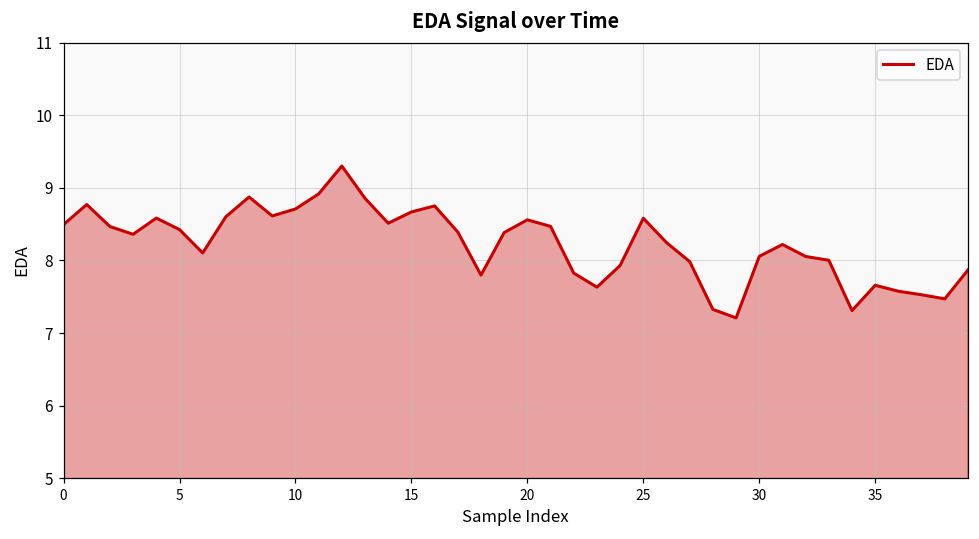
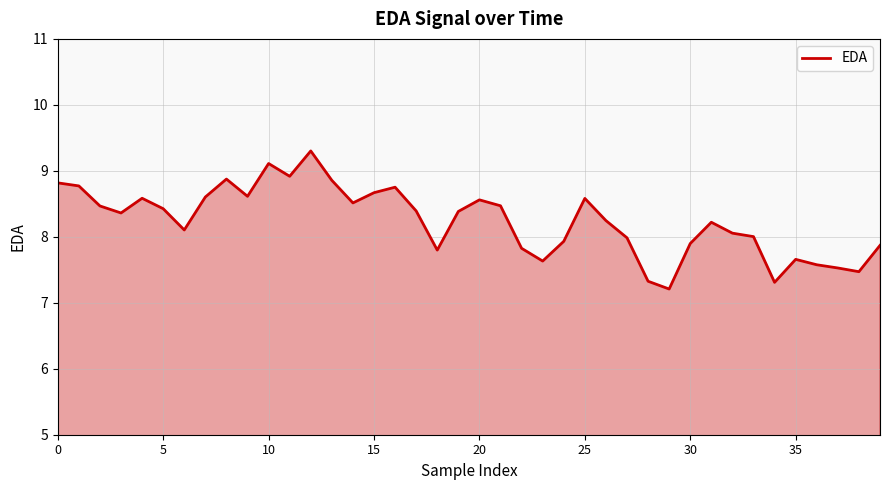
0: 8.5 -> 8.8
10: 8.7 -> 9.1
30: 8.1 -> 7.9
